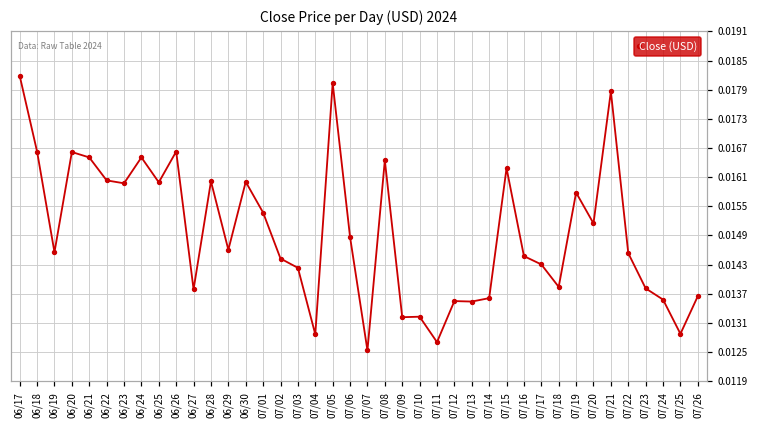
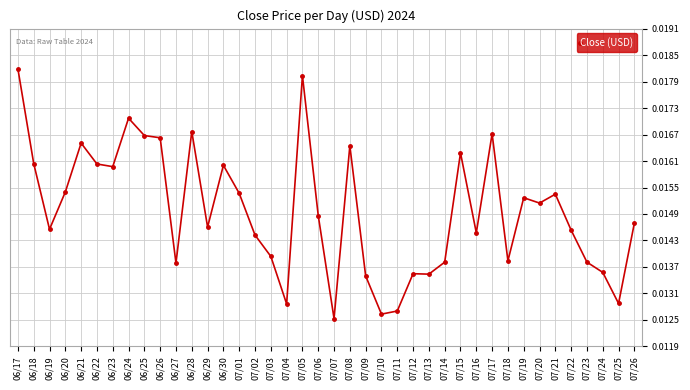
06/18: 0.0166 -> 0.0160
06/20: 0.0166 -> 0.0154
06/24: 0.0165 -> 0.0170
06/25: 0.0160 -> 0.0167
06/28: 0.0160 -> 0.0167
07/03: 0.0142 -> 0.0139
07/09: 0.0132 -> 0.0135
07/10: 0.0132 -> 0.0126
07/14: 0.0136 -> 0.0138
07/17: 0.0143 -> 0.0167
07/19: 0.0158 -> 0.0153
07/21: 0.0178 -> 0.0153
07/26: 0.0136 -> 0.0147
